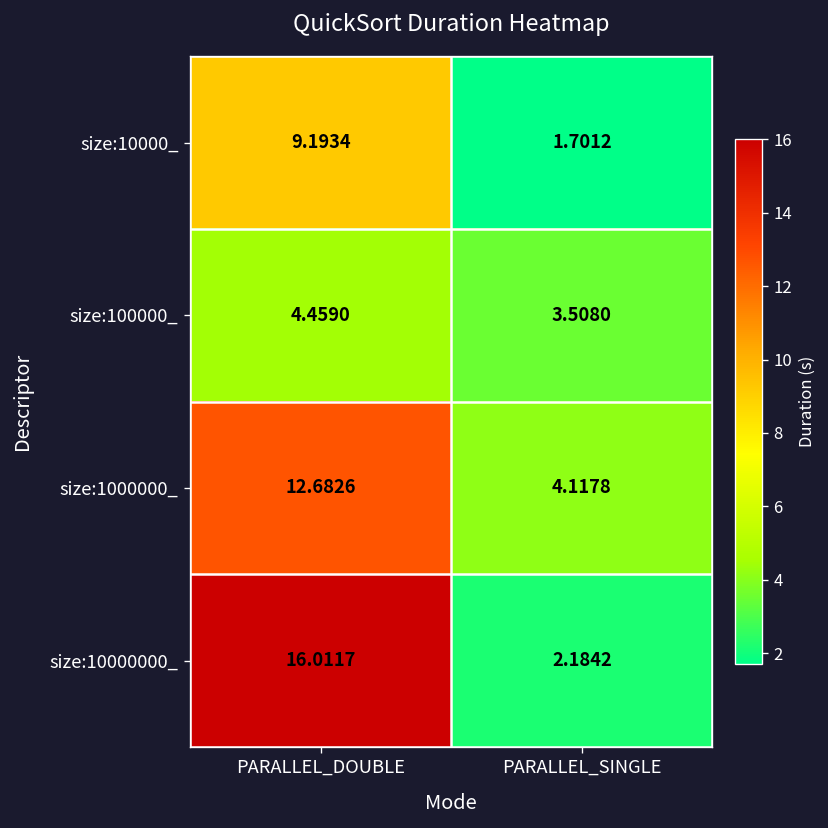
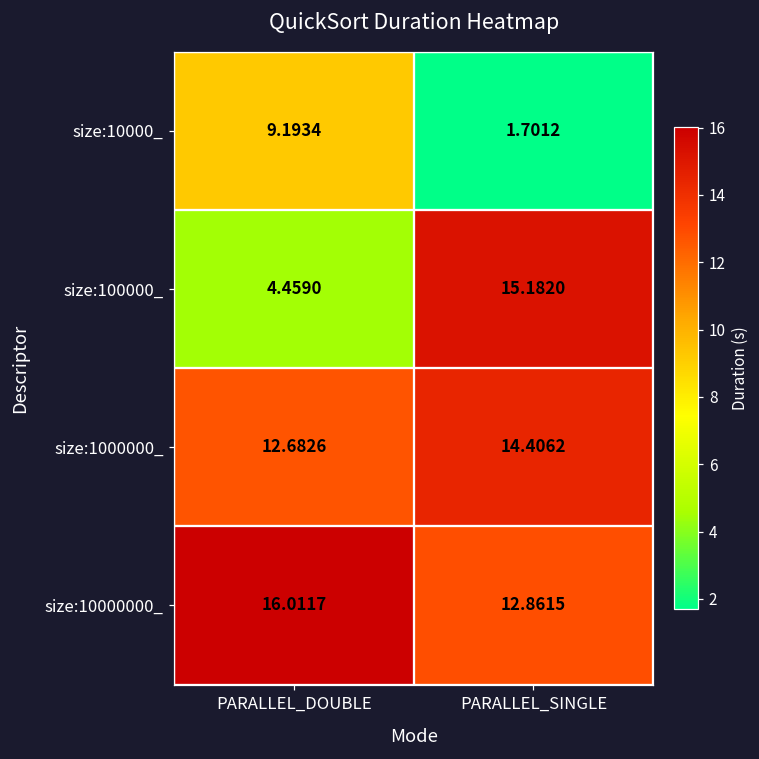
size:100000_, PARALLEL_SINGLE: 3.5080 -> 15.1820
size:1000000_, PARALLEL_SINGLE: 4.1178 -> 14.4062
size:10000000_, PARALLEL_SINGLE: 2.1842 -> 12.8615
